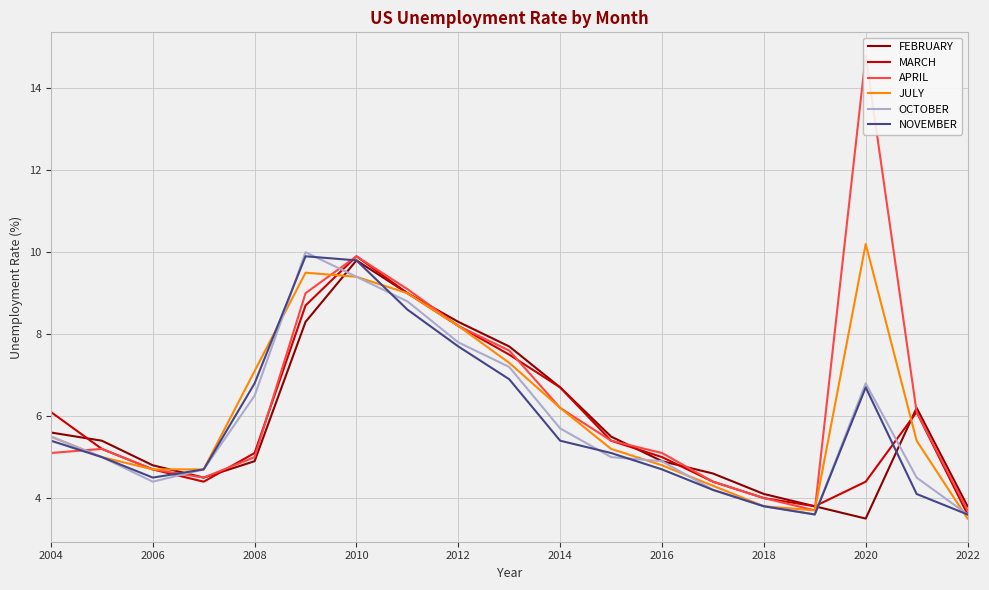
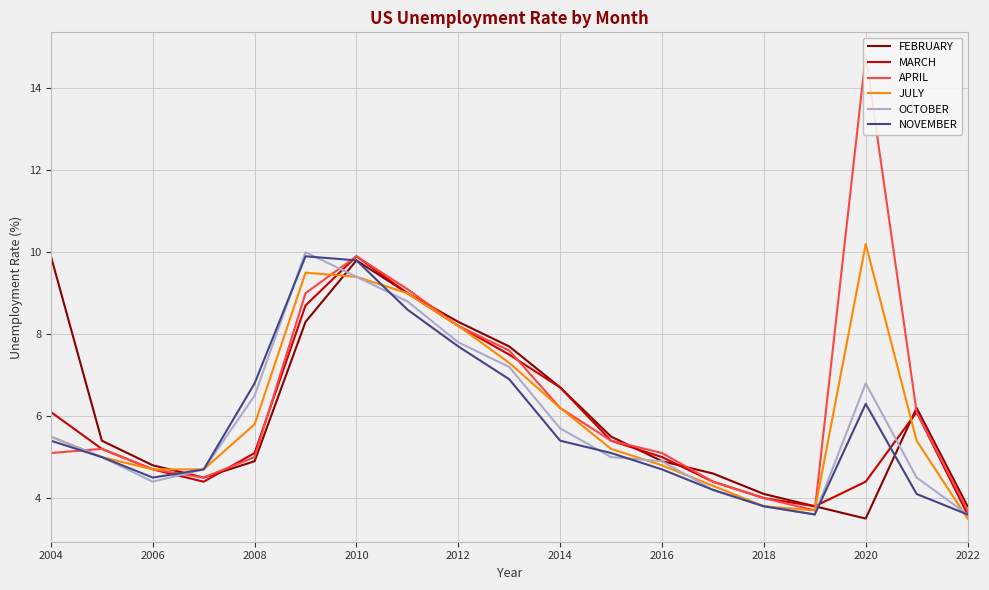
FEBRUARY, 2004: 5.6 -> 9.9
JULY, 2008: 7.1 -> 5.8
NOVEMBER, 2020: 6.7 -> 6.3
